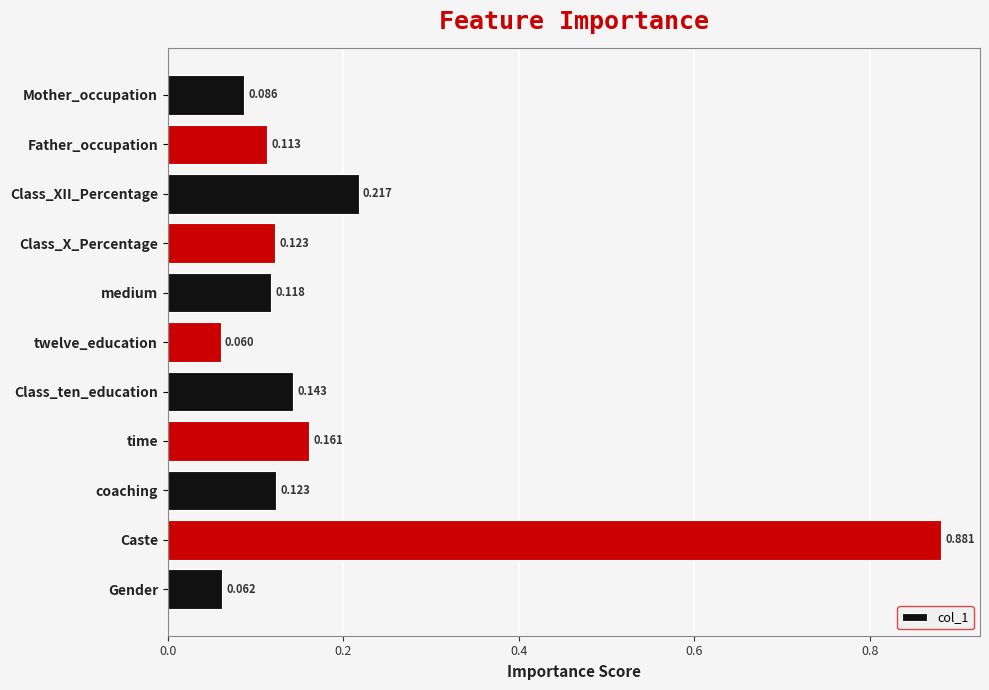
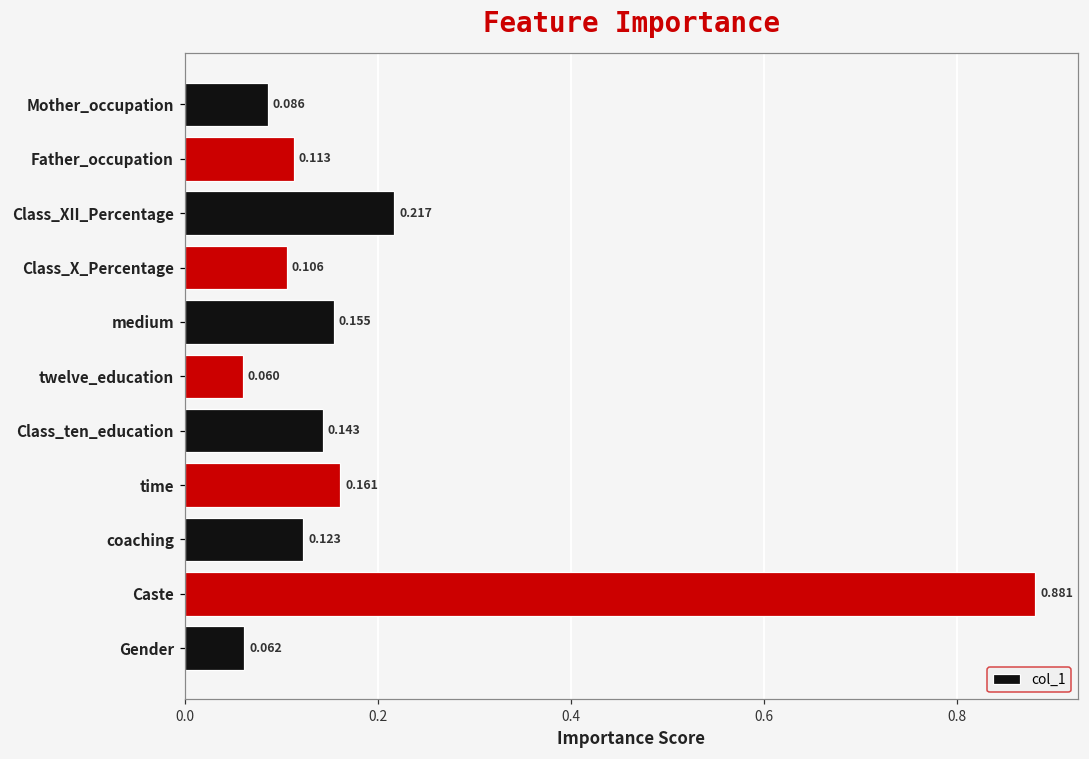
Class_X_Percentage: 0.123 -> 0.106
medium: 0.118 -> 0.155
